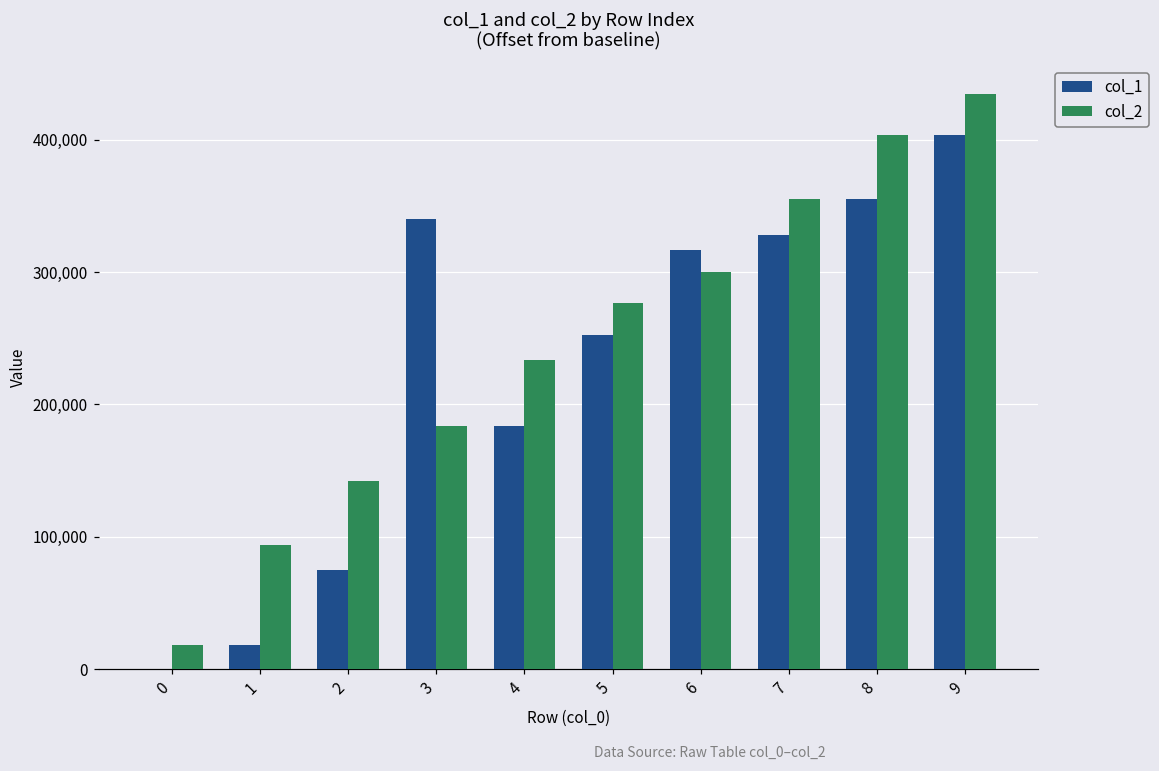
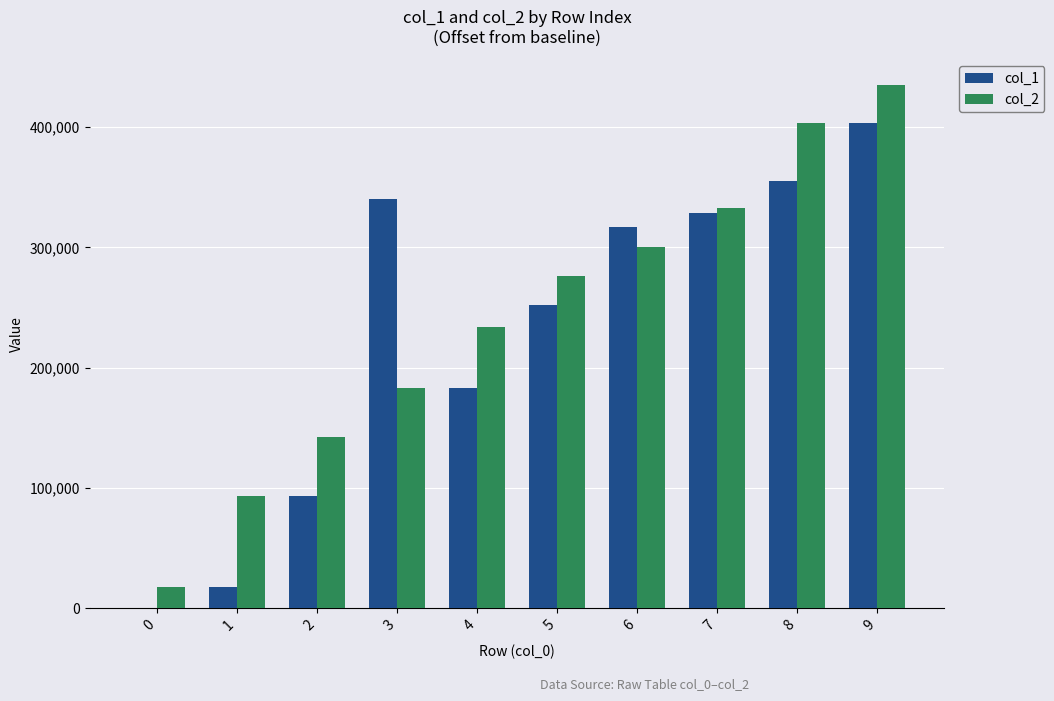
col_1, 2: 75,000 -> 93,000
col_2, 7: 355,000 -> 333,000
